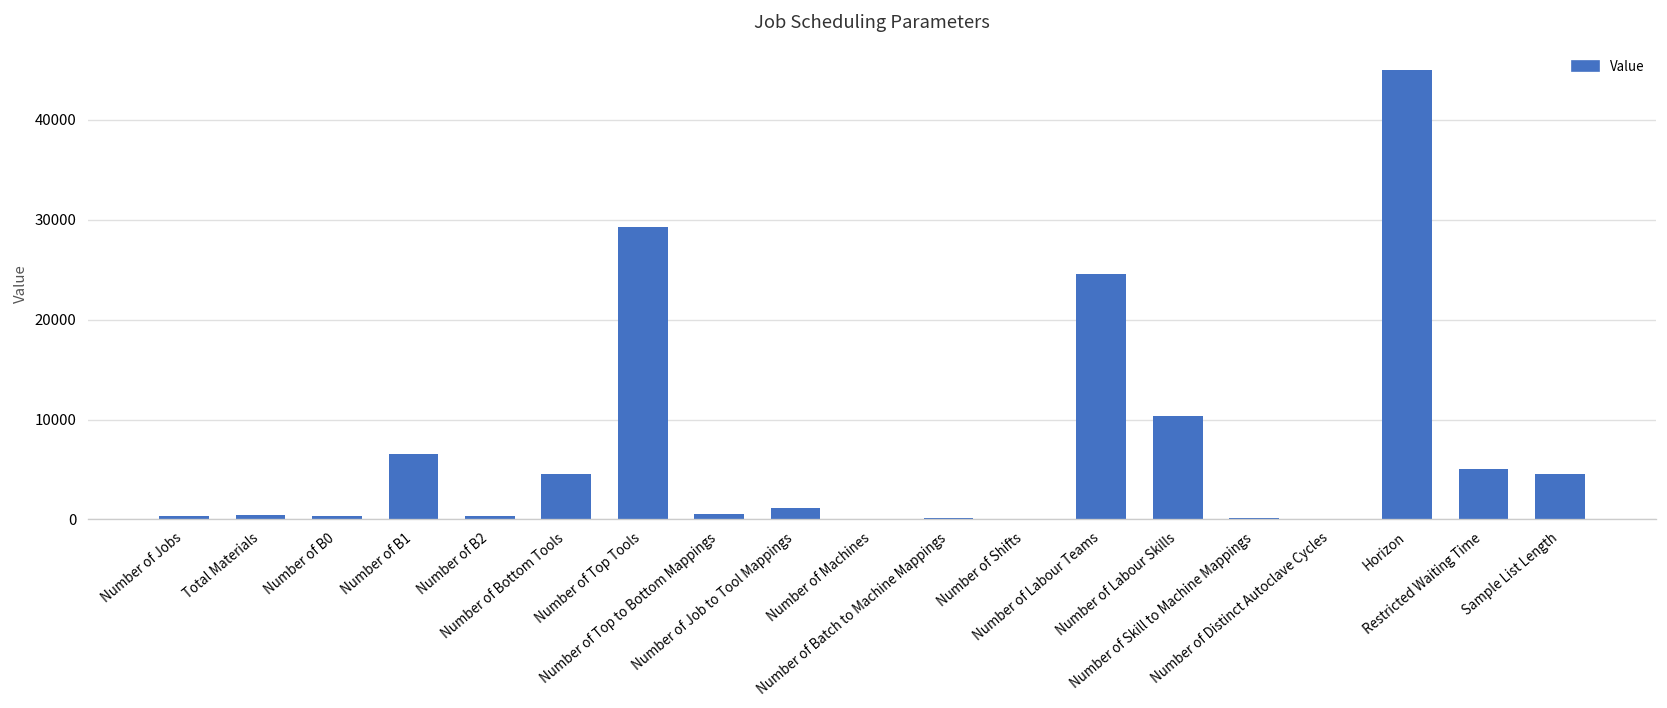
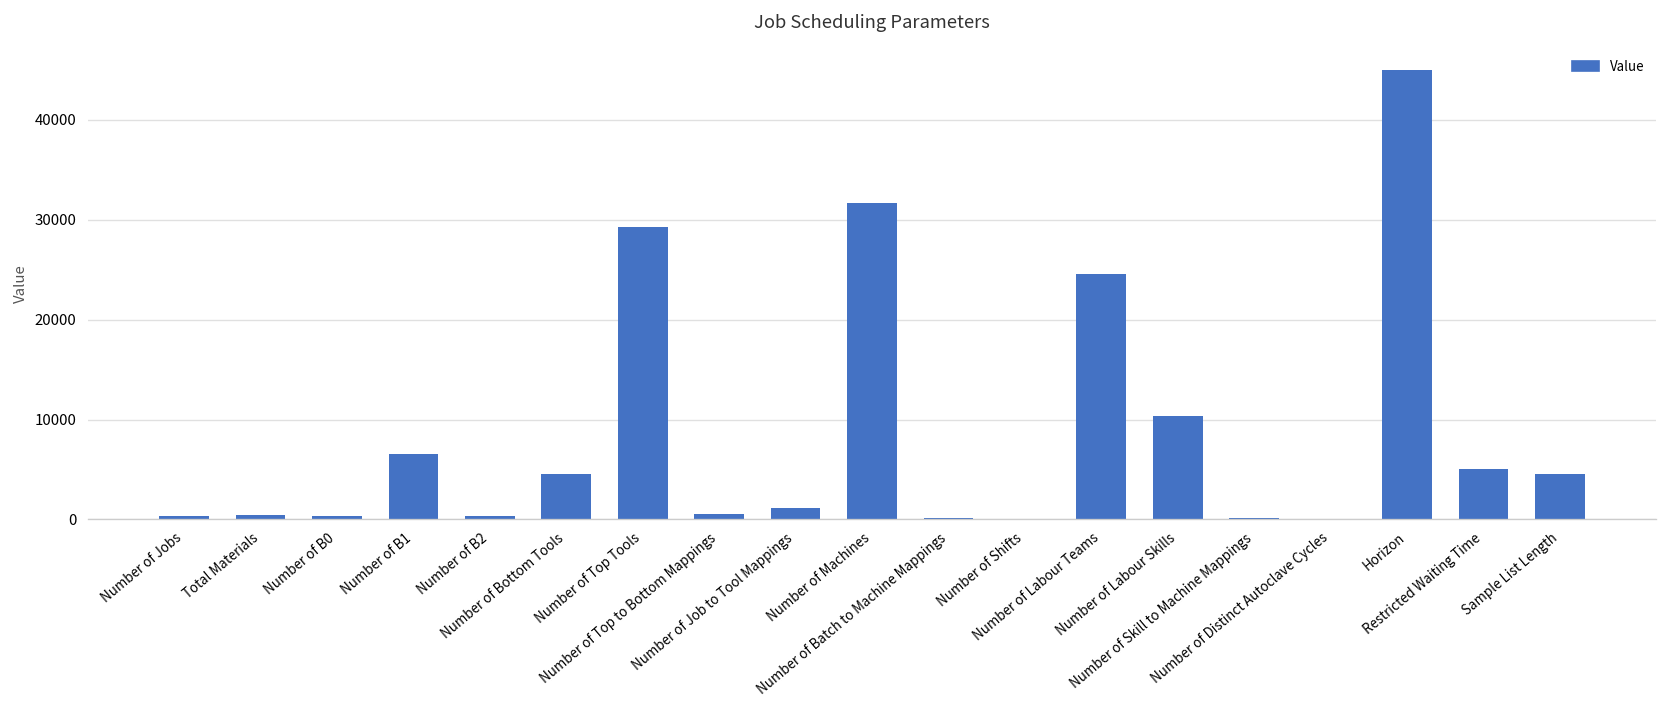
Number of Machines: 0 -> 32000
